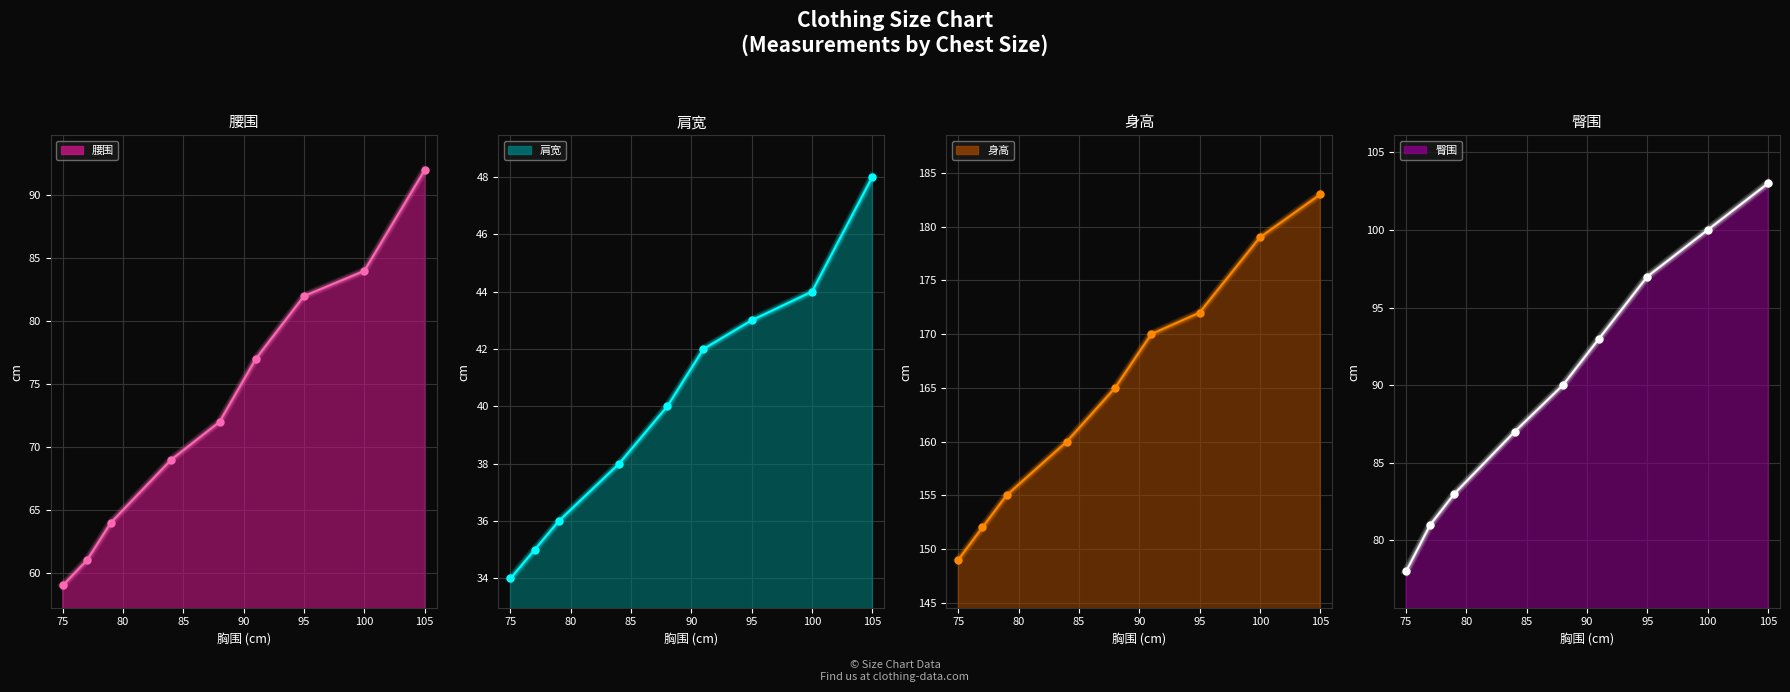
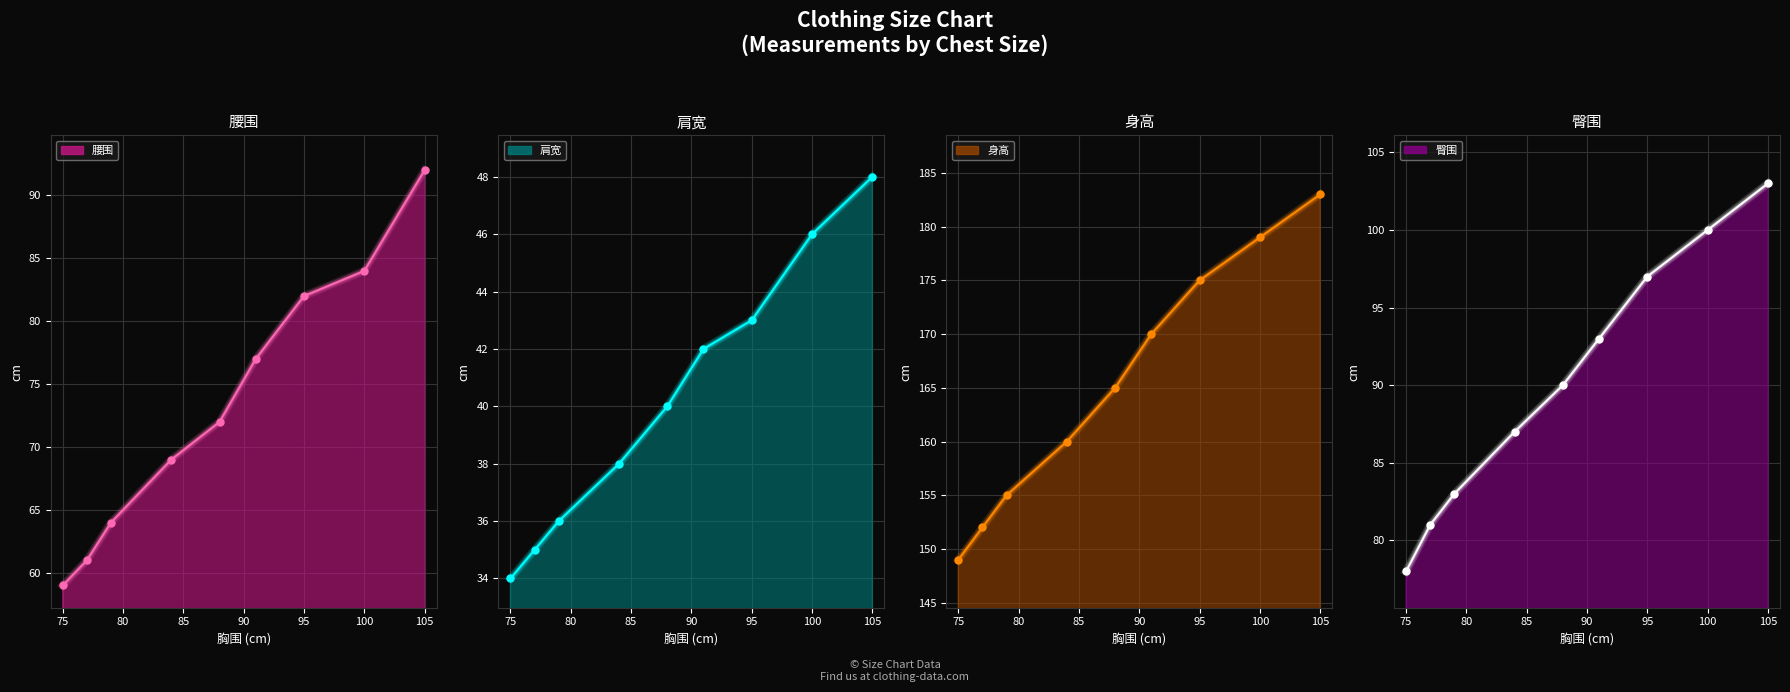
肩宽, 100: 44 -> 46
身高, 95: 172 -> 175
